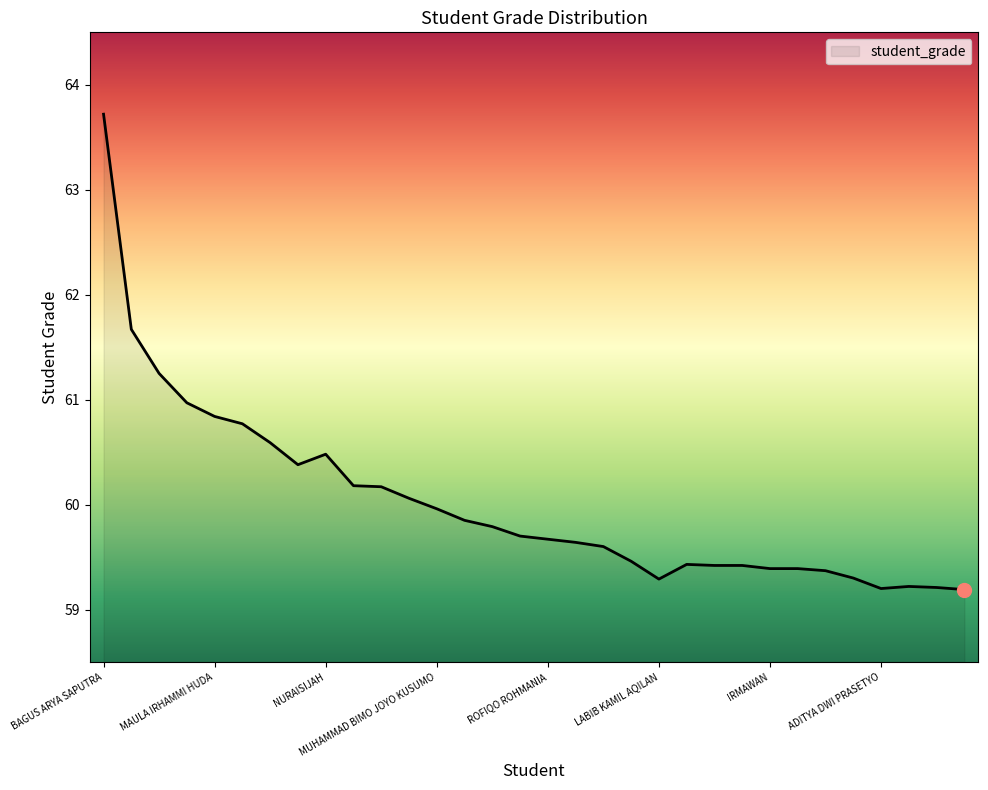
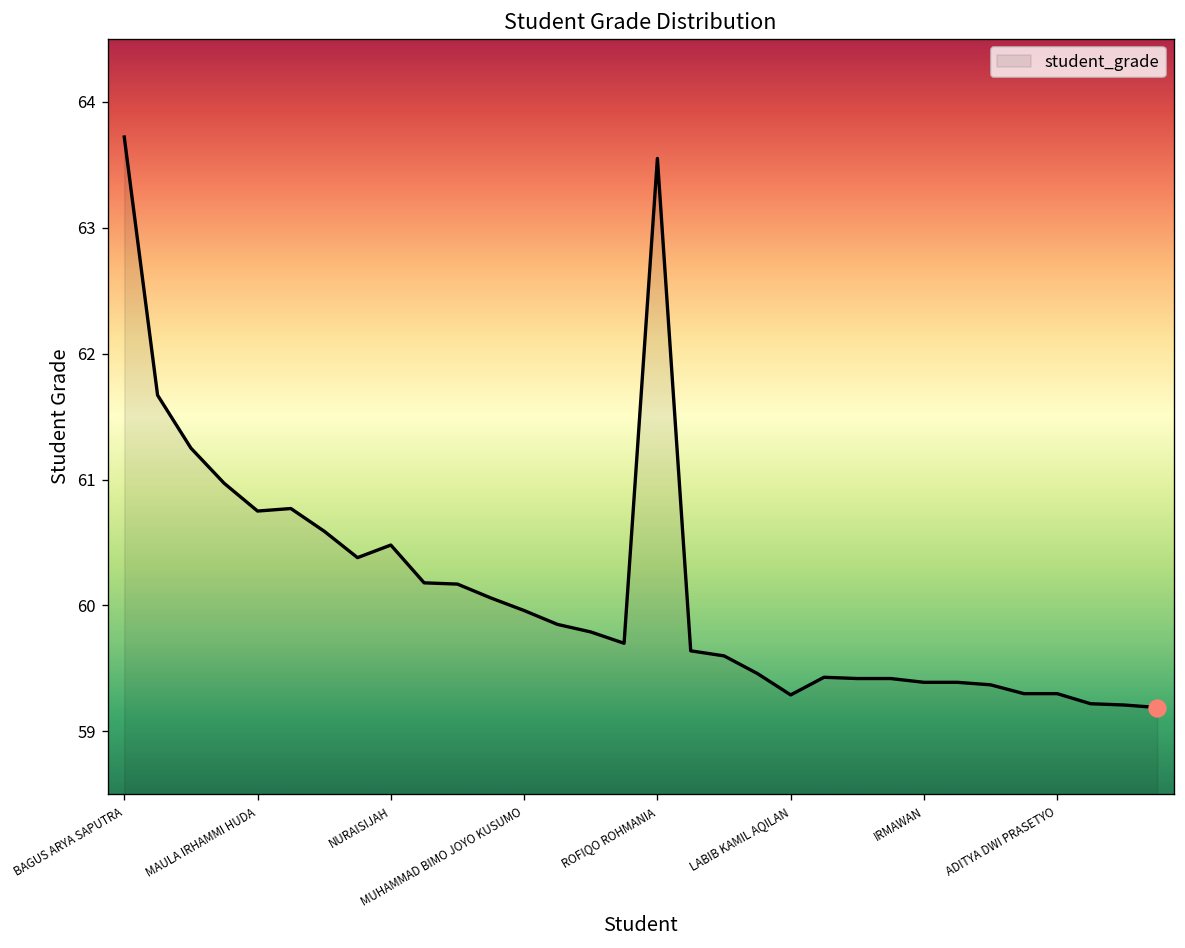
student_grade, MAULA IRHAMMI HUDA: 60.84 -> 60.75
student_grade, ROFIQO ROHMANIA: 59.67 -> 63.55
student_grade, ADITYA DWI PRASETYO: 59.2 -> 59.3
